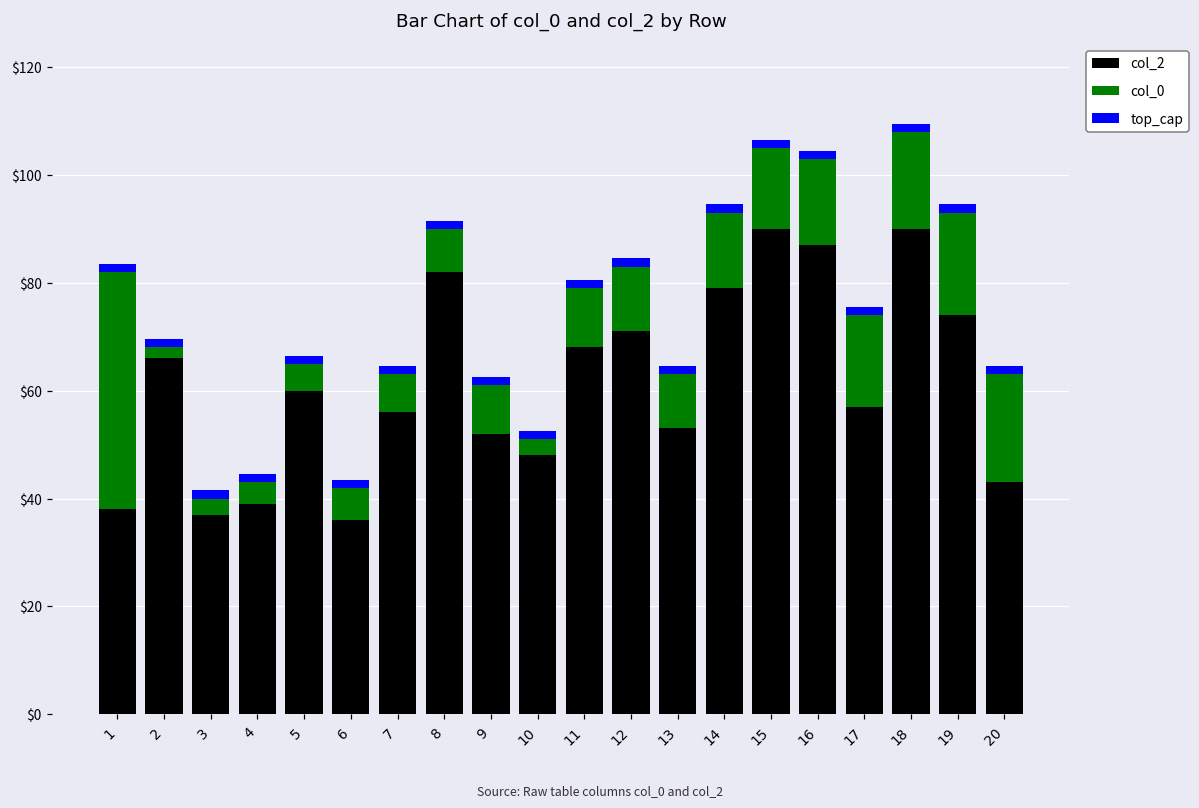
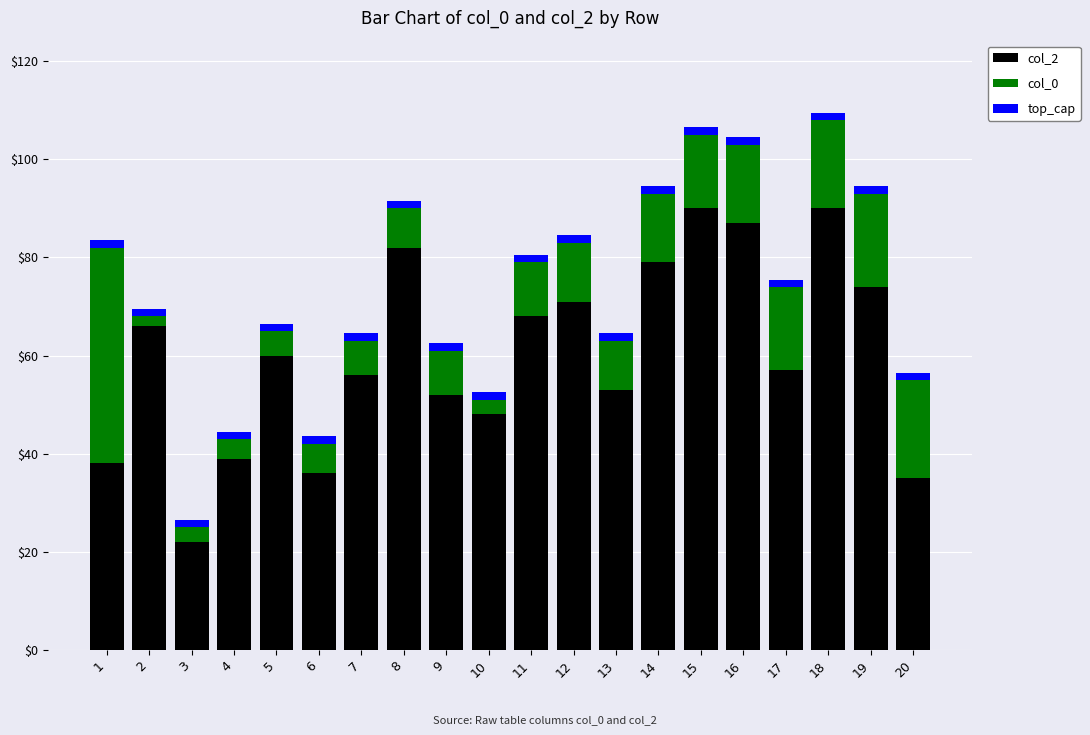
col_2, 3: $37 -> $22
col_2, 20: $43 -> $35
